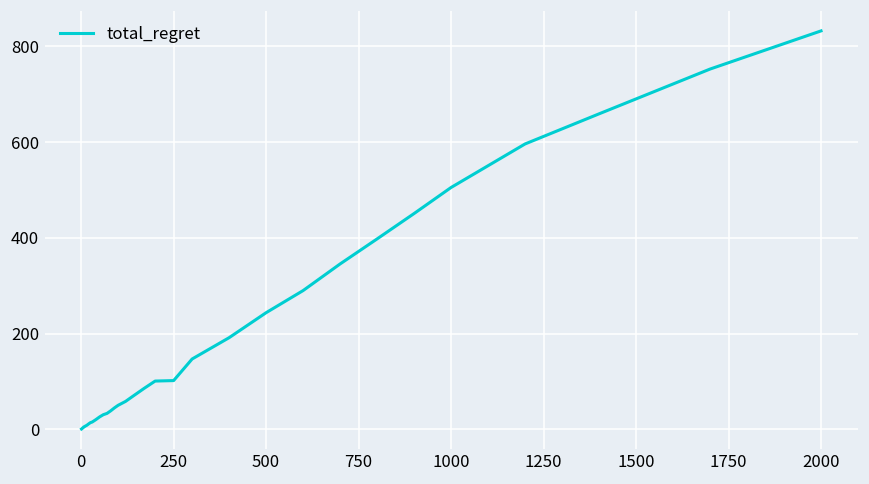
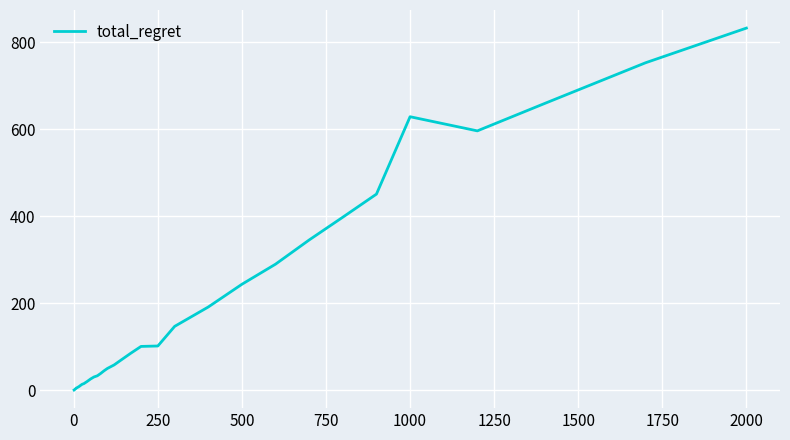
1000: 510 -> 630
